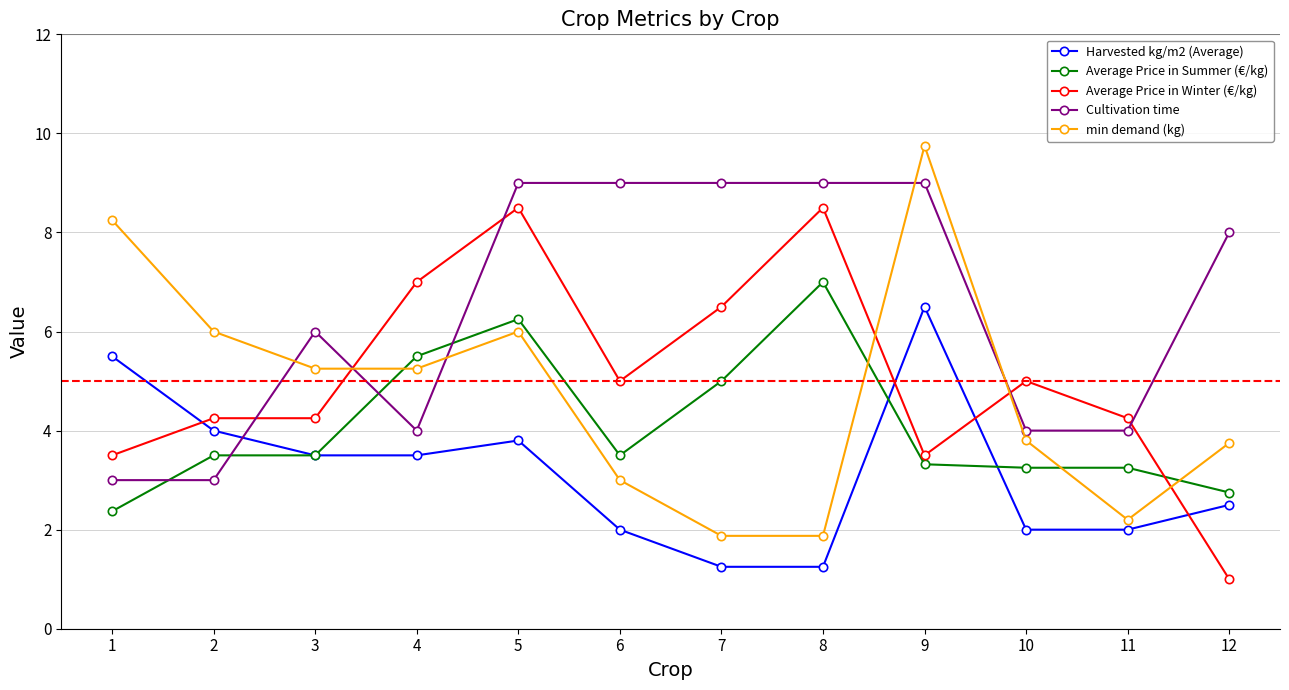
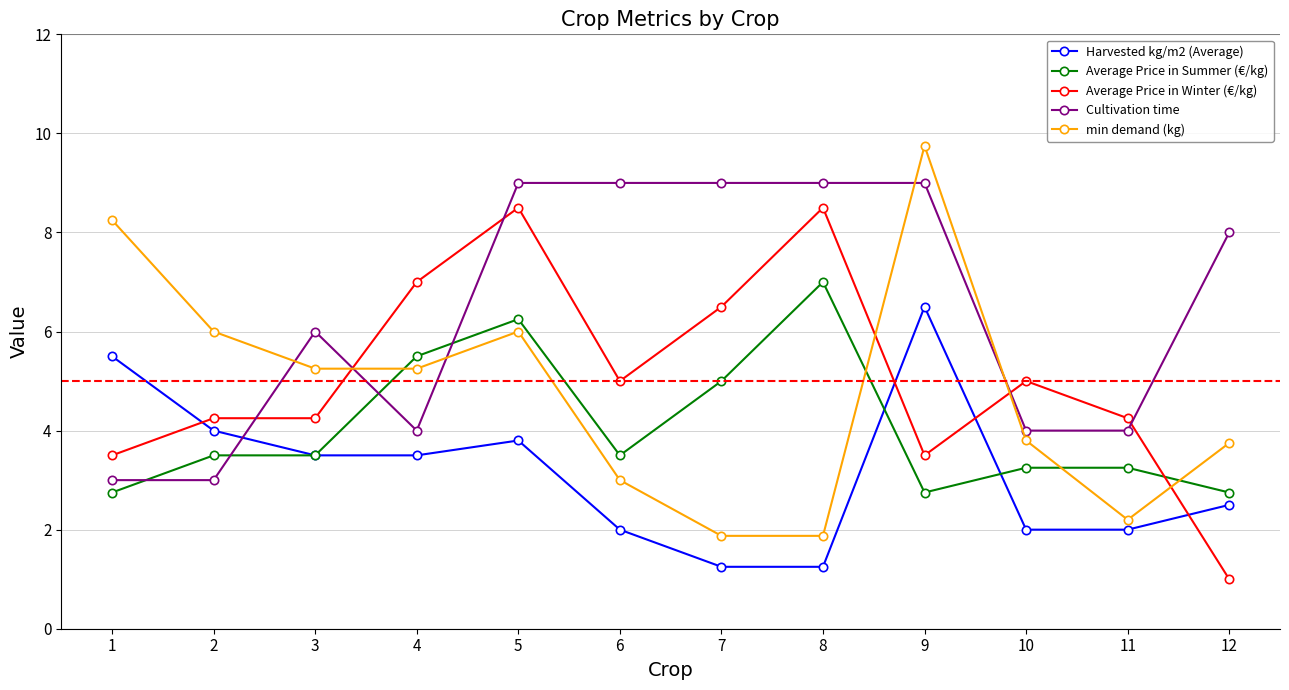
Average Price in Summer (€/kg), 1: 2.4 -> 2.8
Average Price in Summer (€/kg), 9: 3.3 -> 2.8
